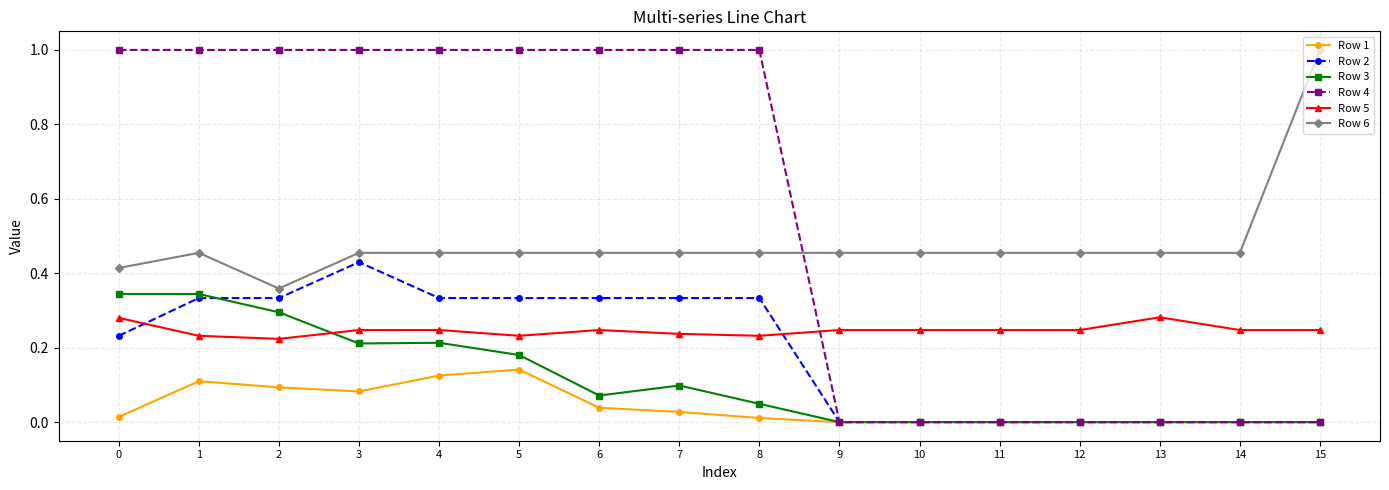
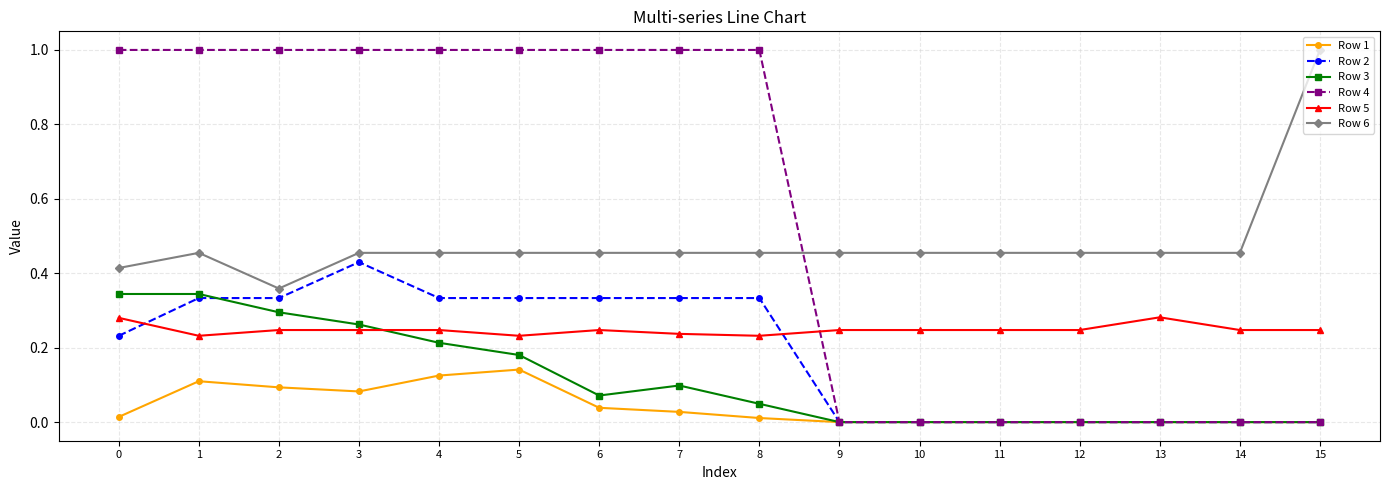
Row 5, 2: 0.22 -> 0.25
Row 3, 3: 0.21 -> 0.26
